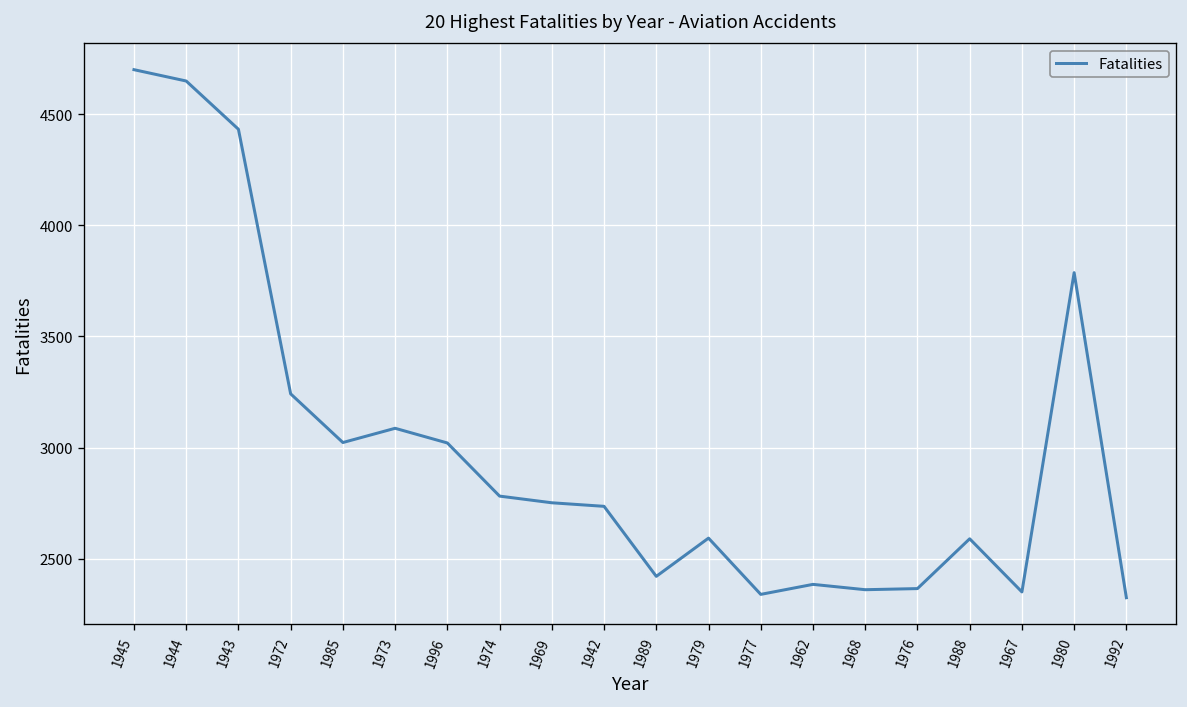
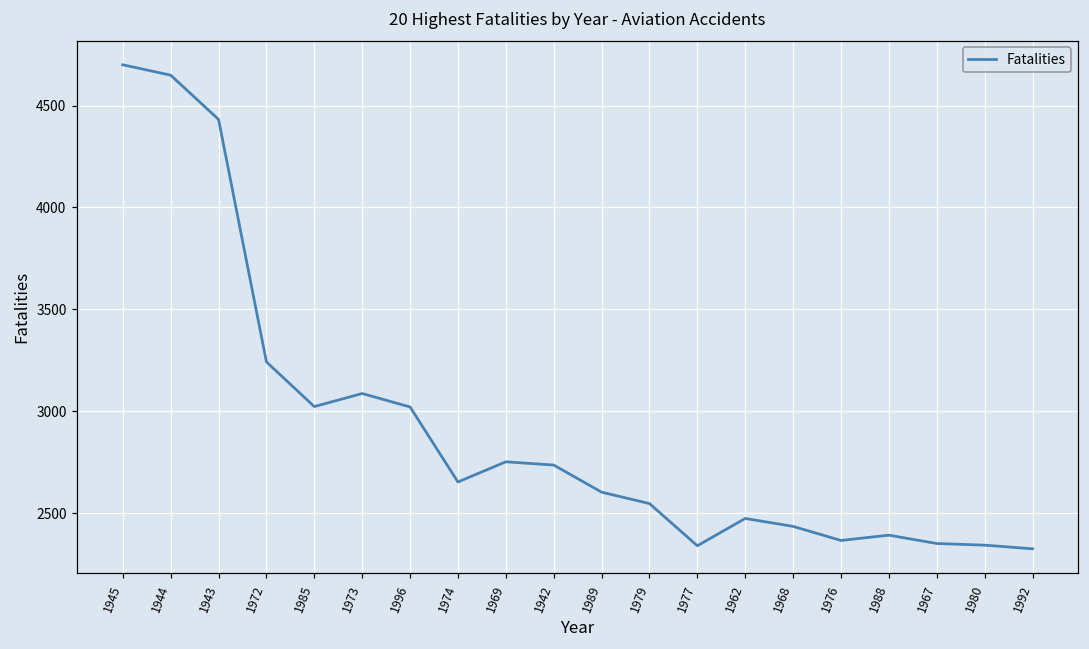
1974: 2780 -> 2650
1989: 2420 -> 2600
1979: 2590 -> 2550
1962: 2390 -> 2470
1968: 2360 -> 2440
1988: 2590 -> 2390
1980: 3790 -> 2340
